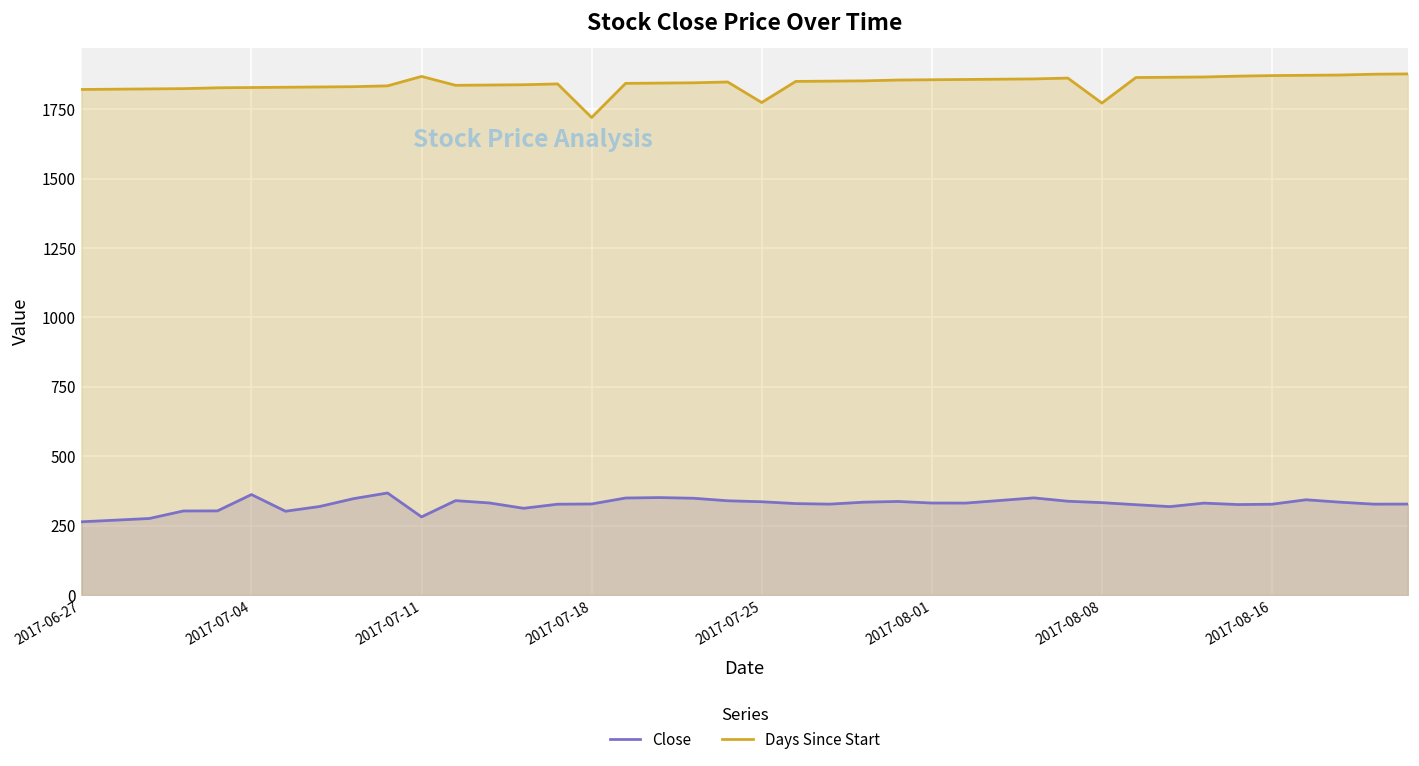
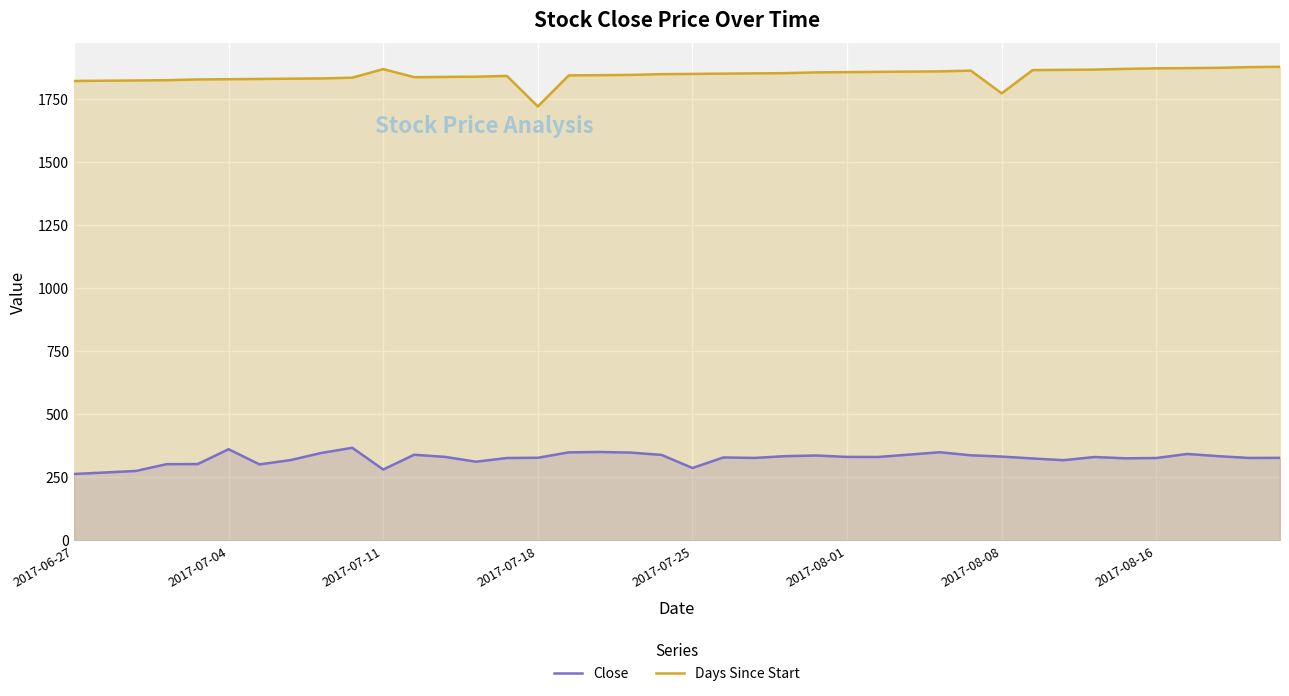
Close, 2017-07-25: 340 -> 290
Days Since Start, 2017-07-25: 1770 -> 1850
